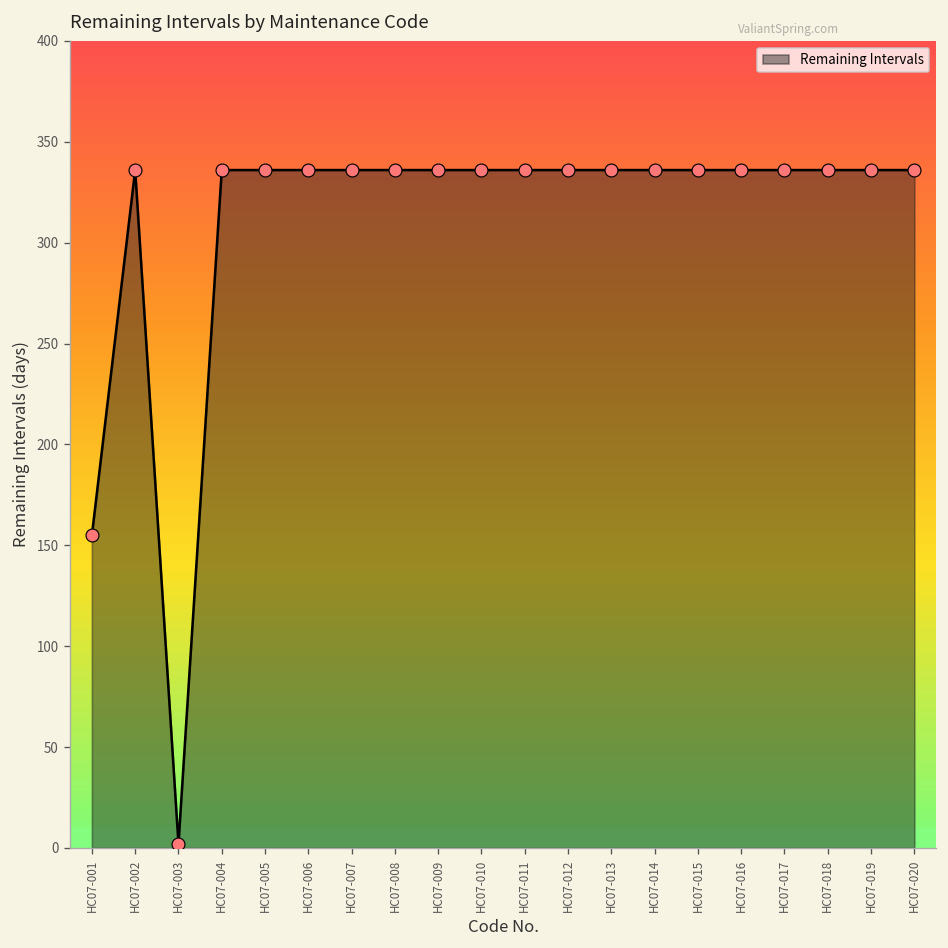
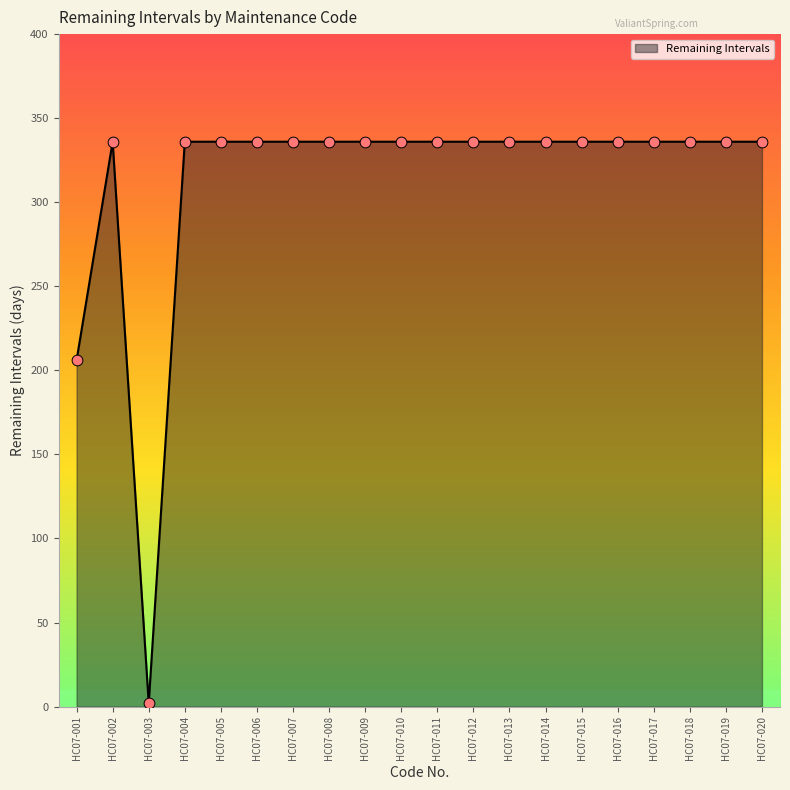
HC07-001: 155 -> 206
